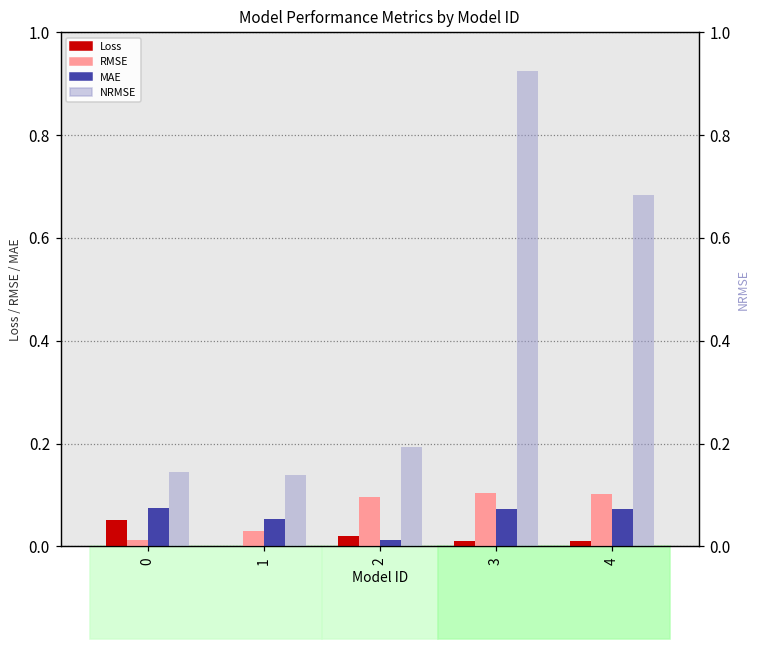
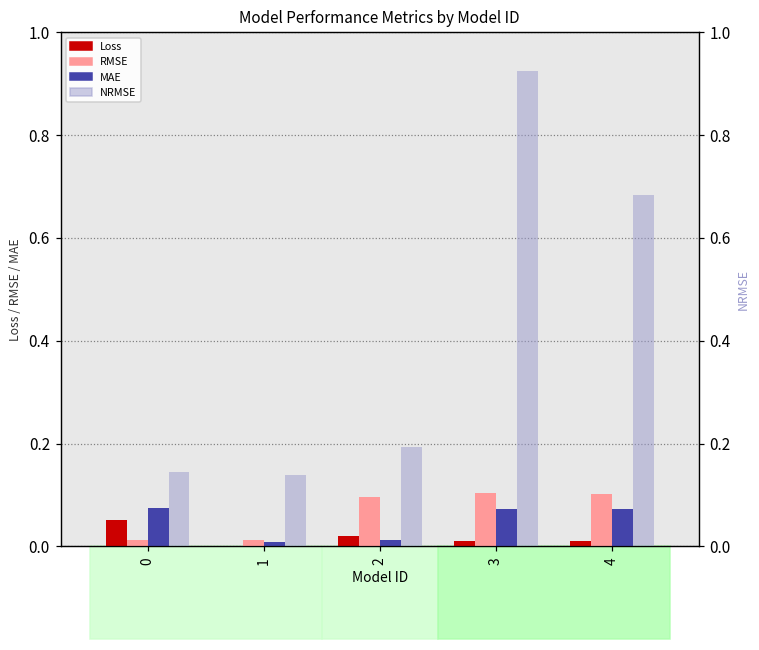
RMSE, 1: 0.03 -> 0.01
MAE, 1: 0.05 -> 0.01
